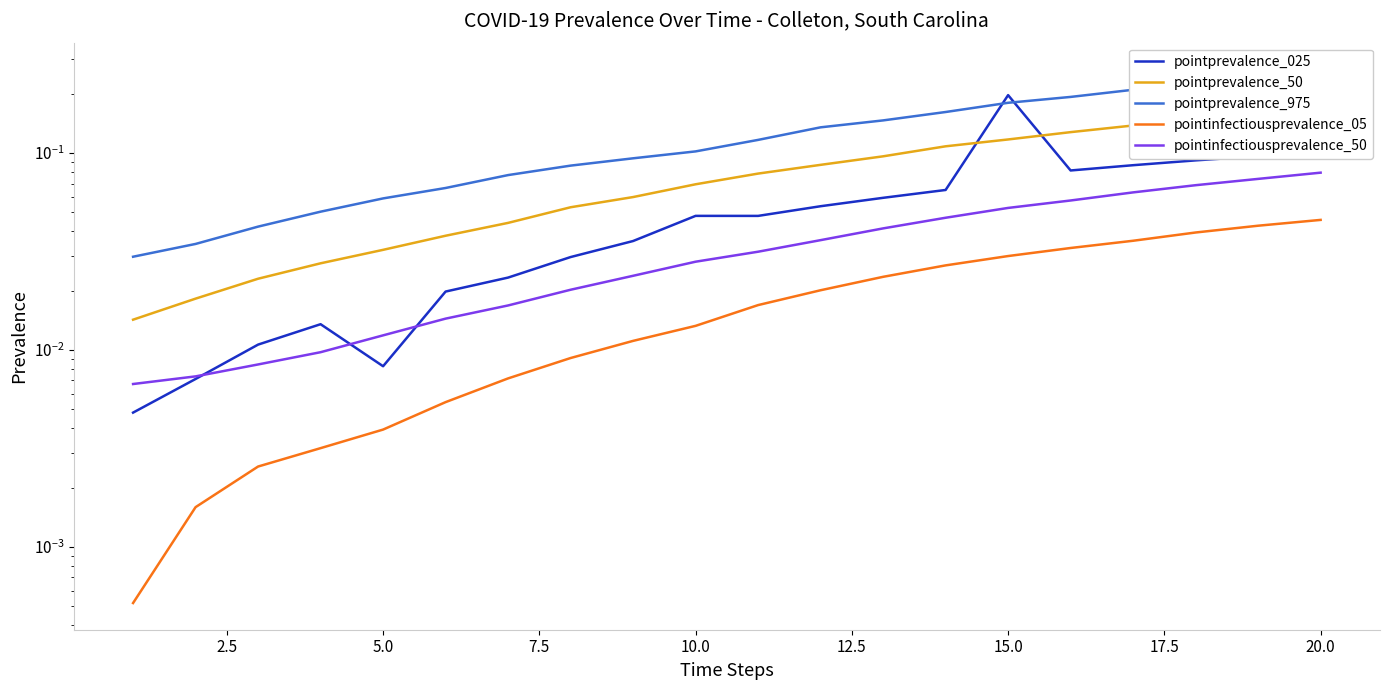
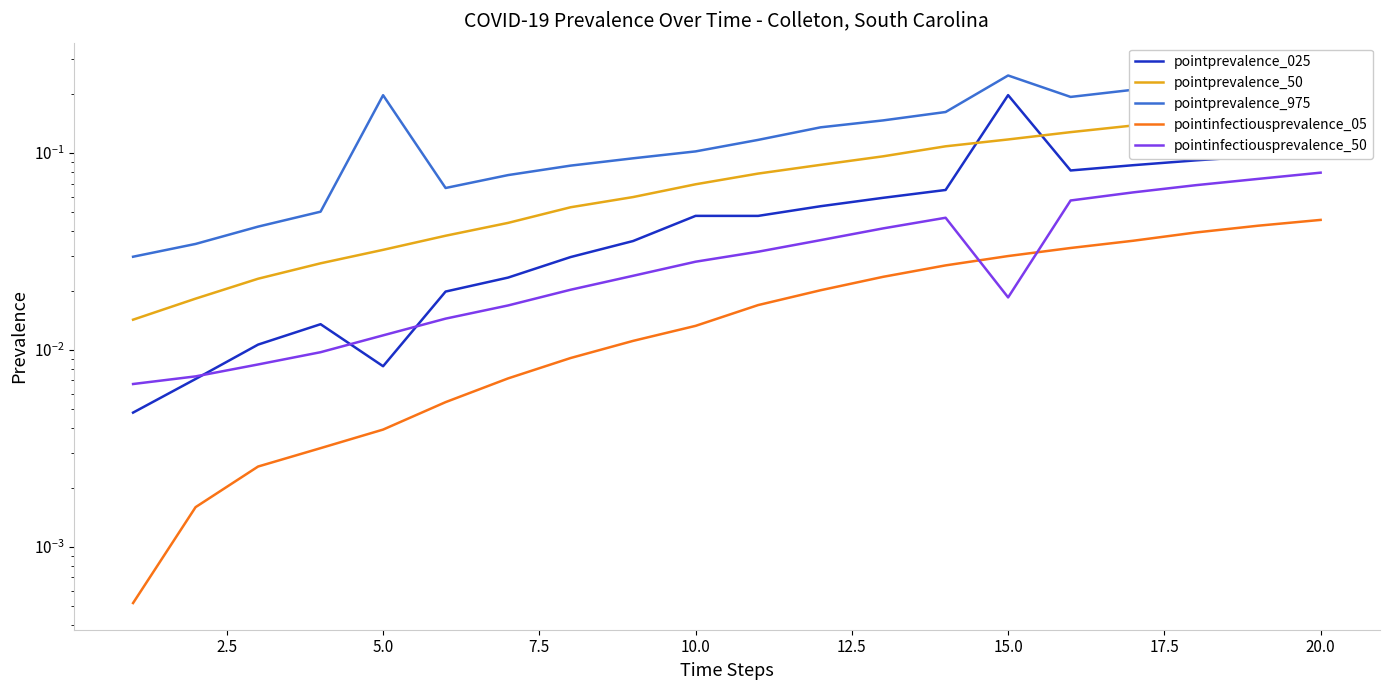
pointprevalence_975, 5.0: 0.059 -> 0.20
pointprevalence_975, 15.0: 0.18 -> 0.25
pointinfectiousprevalence_50, 15.0: 0.053 -> 0.018
